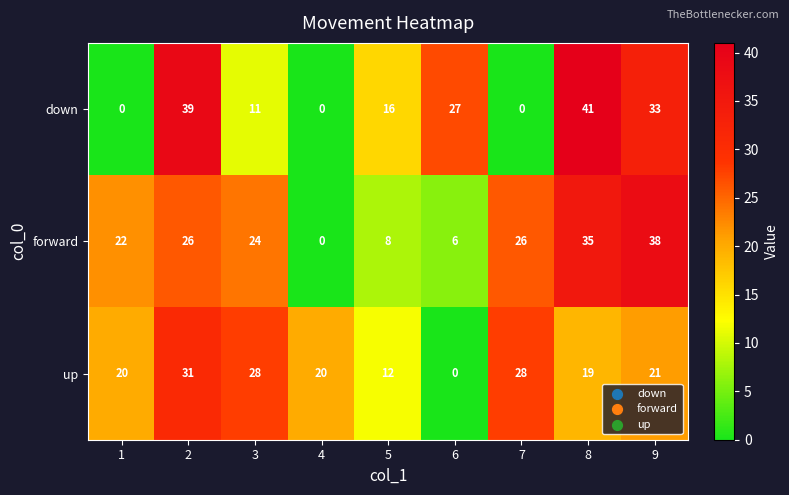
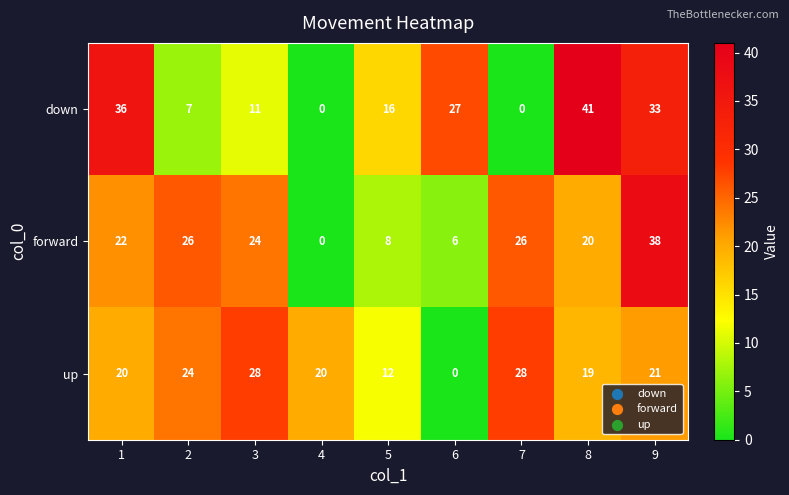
down, 1: 0 -> 36
down, 2: 39 -> 7
forward, 8: 35 -> 20
up, 2: 31 -> 24
